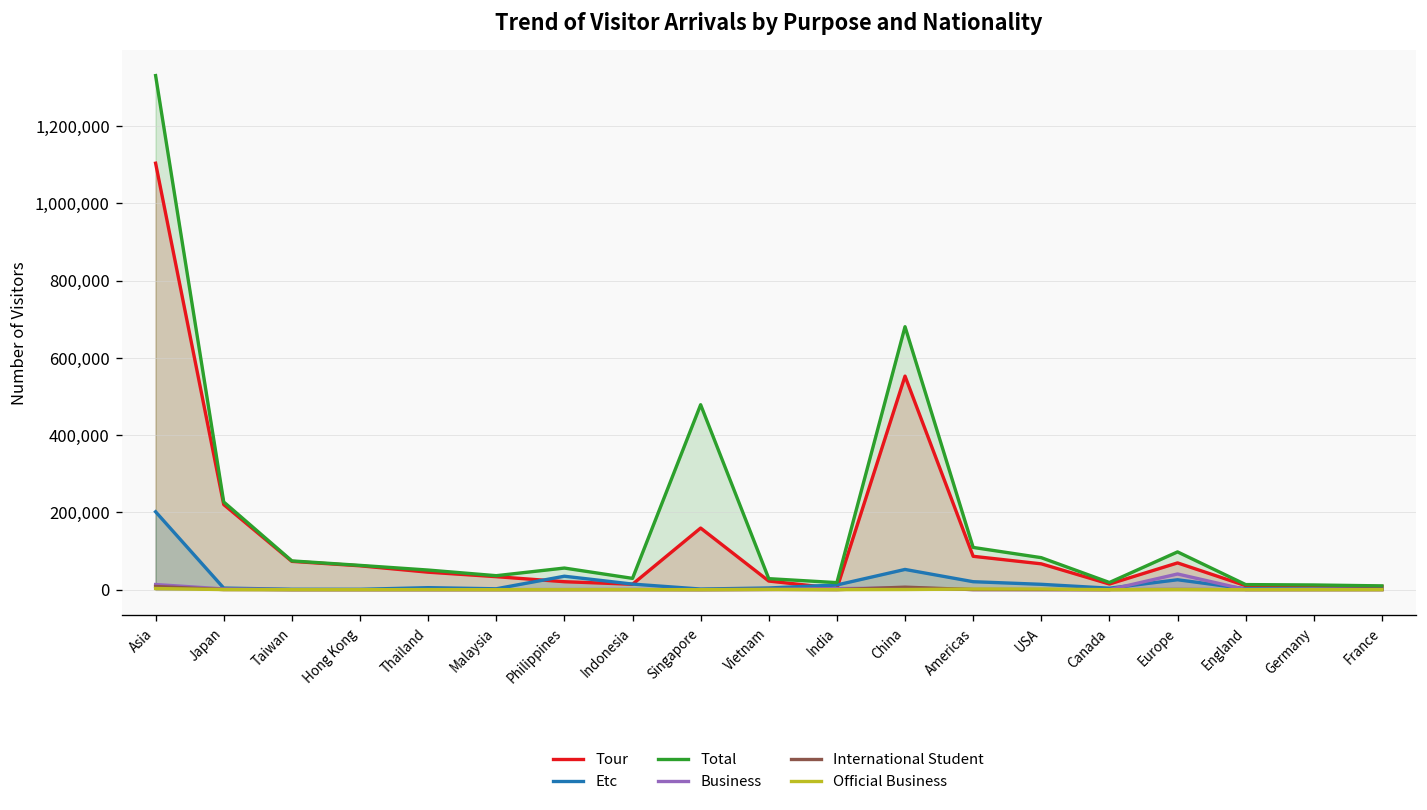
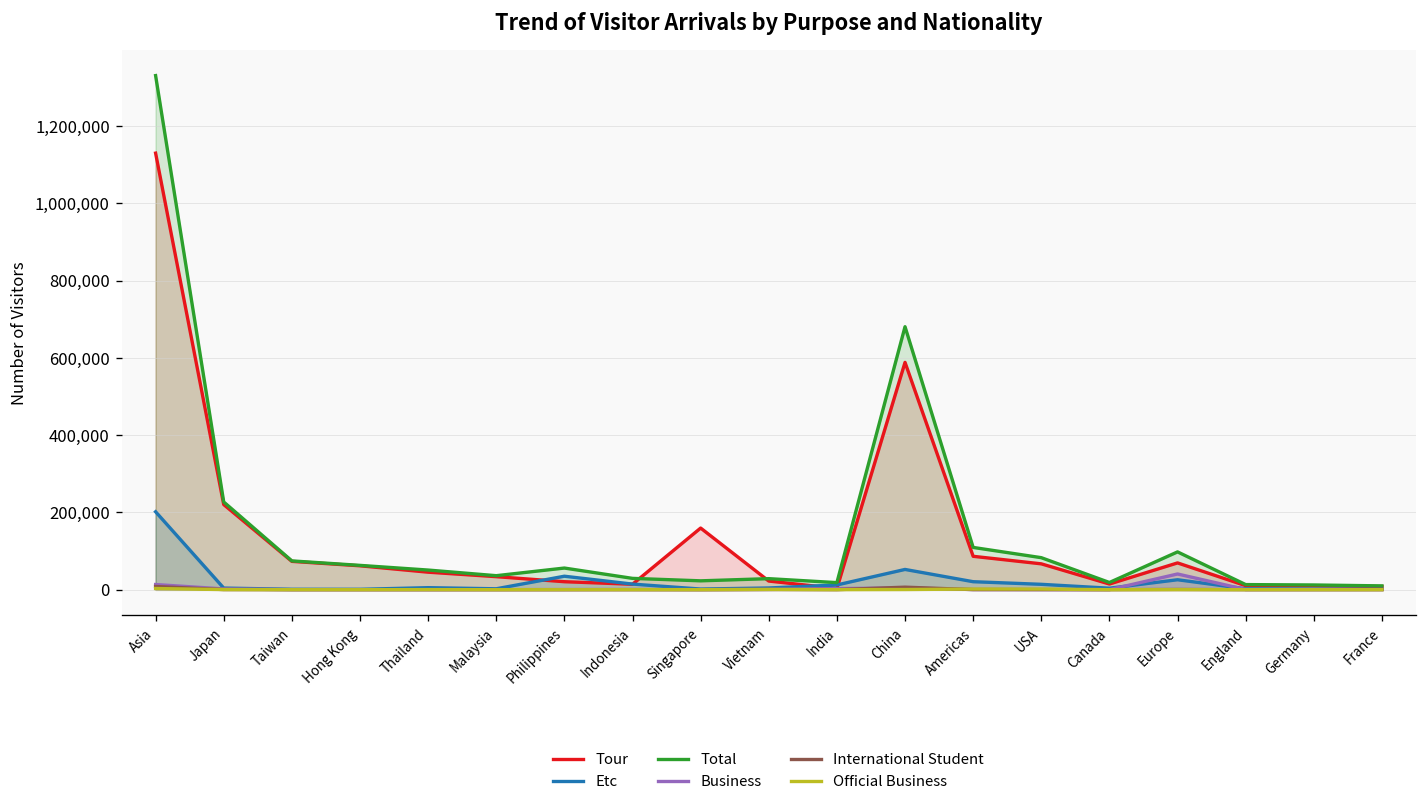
Tour, Asia: 1,100,000 -> 1,130,000
Total, Singapore: 480,000 -> 20,000
Tour, China: 550,000 -> 590,000
